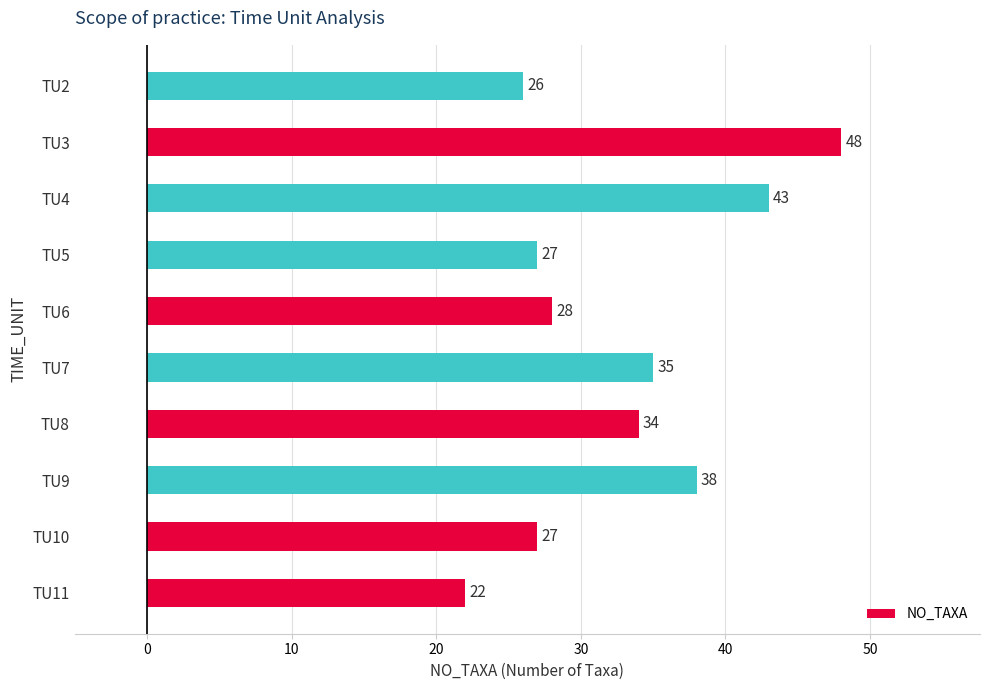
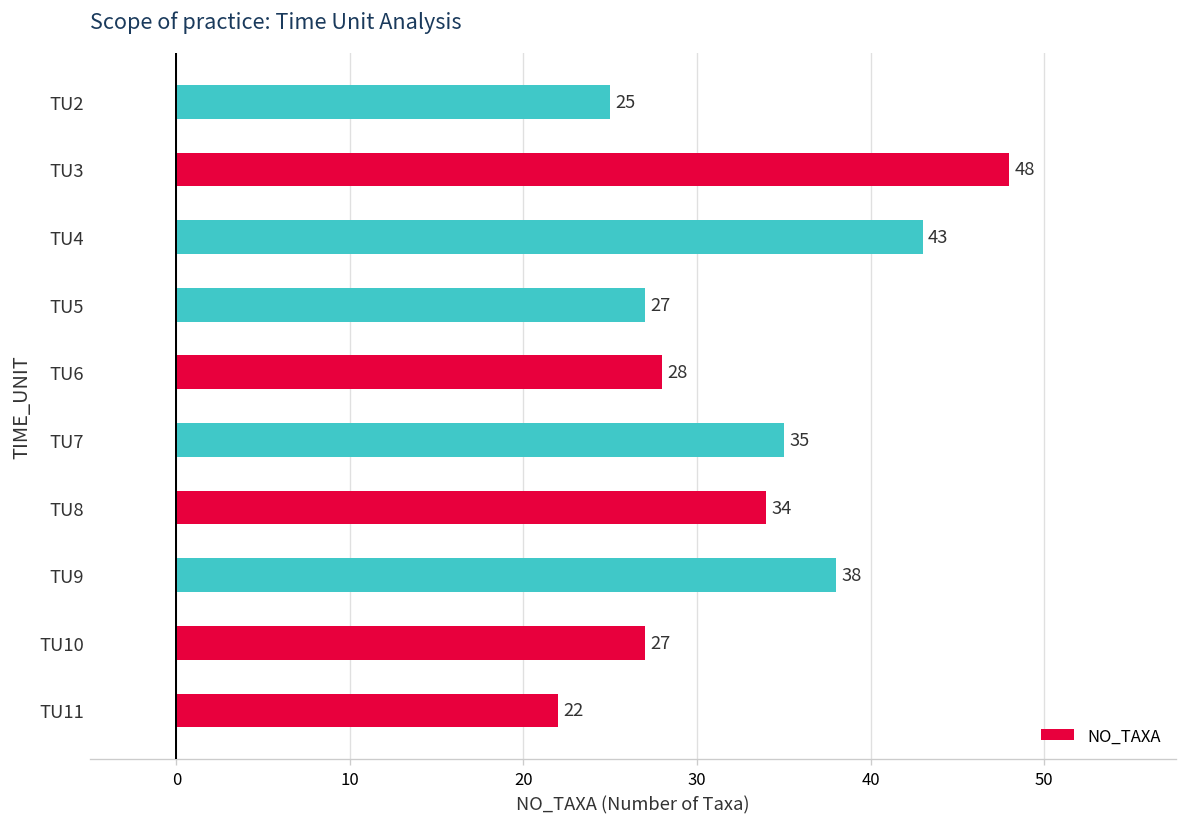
TU2: 26 -> 25
